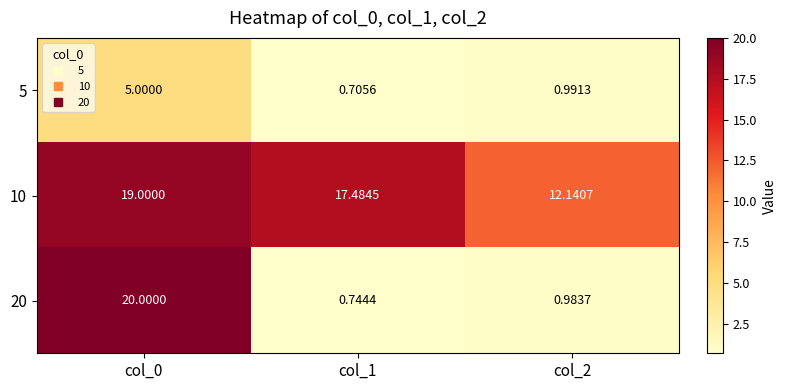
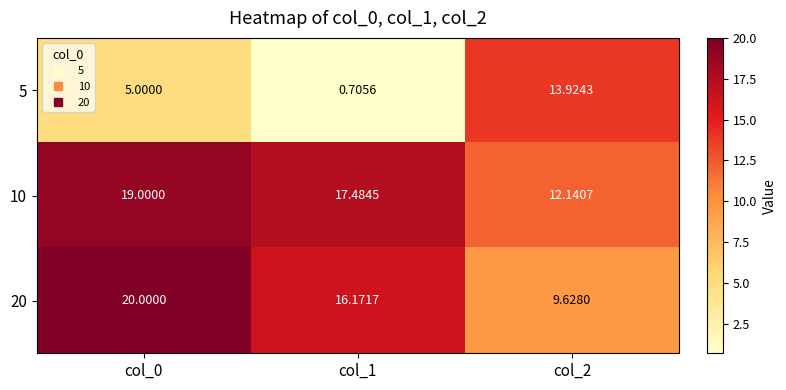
5, col_2: 0.9913 -> 13.9243
20, col_1: 0.7444 -> 16.1717
20, col_2: 0.9837 -> 9.6280
